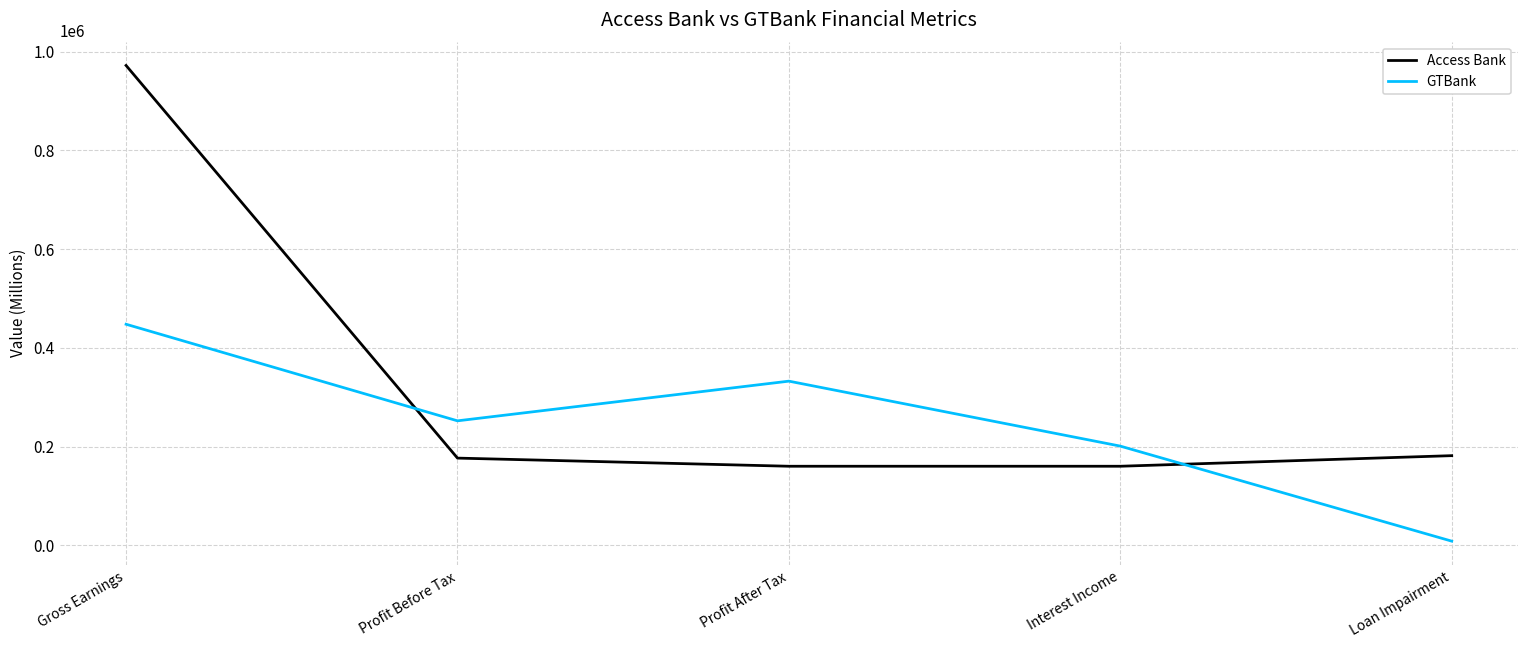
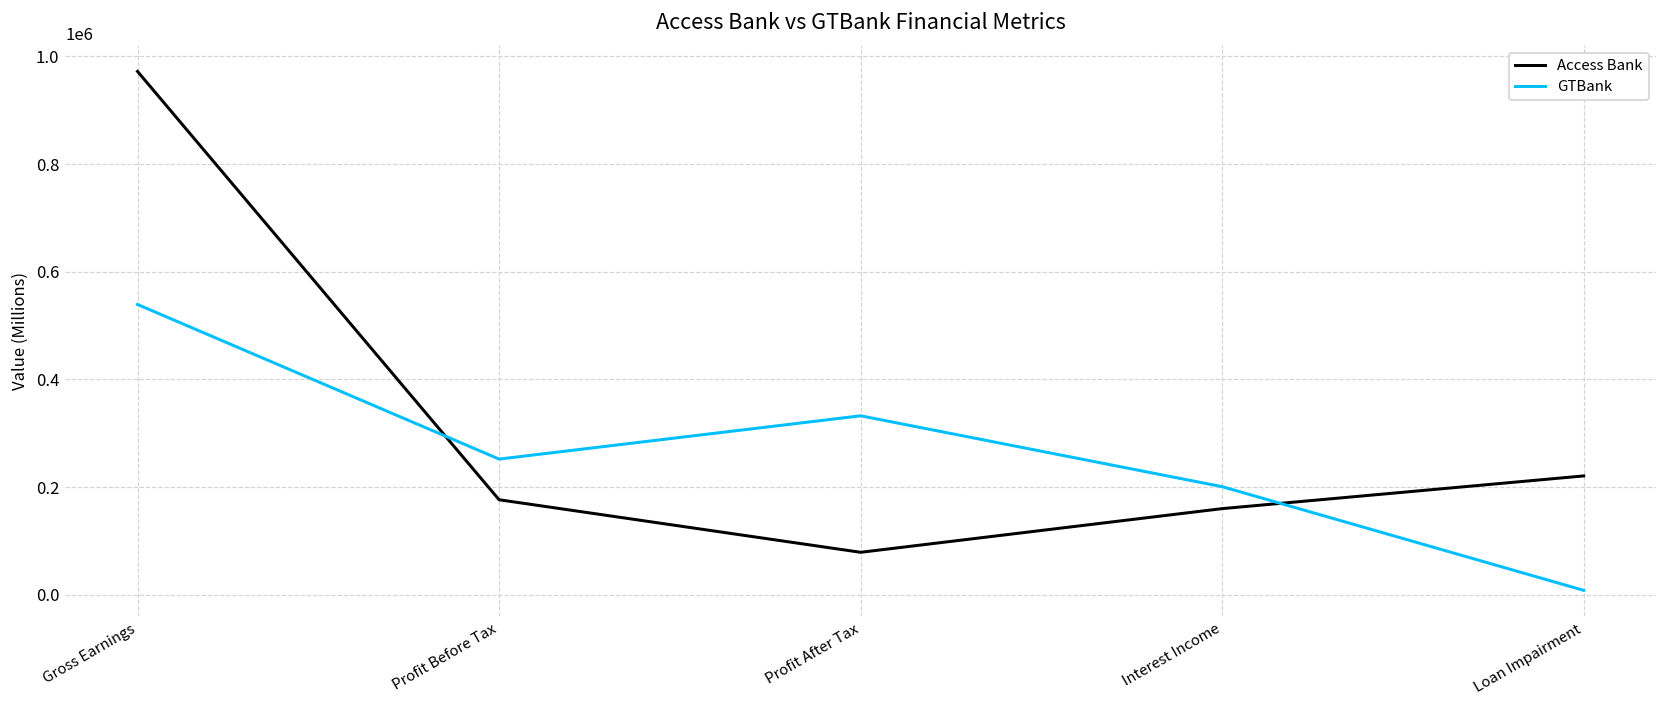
GTBank, Gross Earnings: 450000 -> 540000
Access Bank, Profit After Tax: 160000 -> 80000
Access Bank, Loan Impairment: 180000 -> 220000
